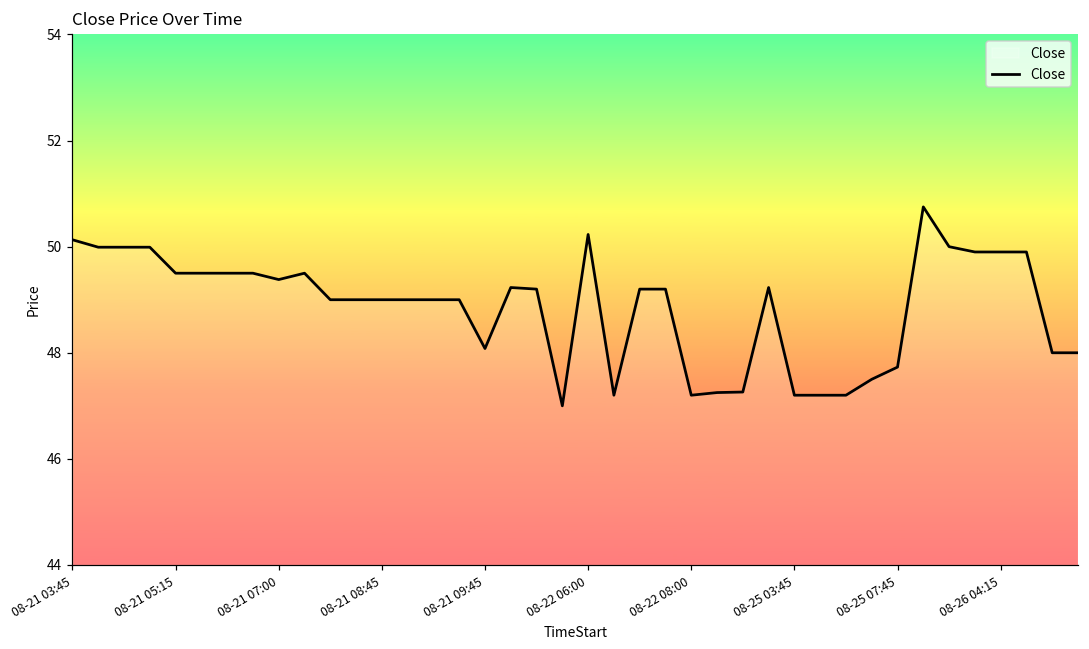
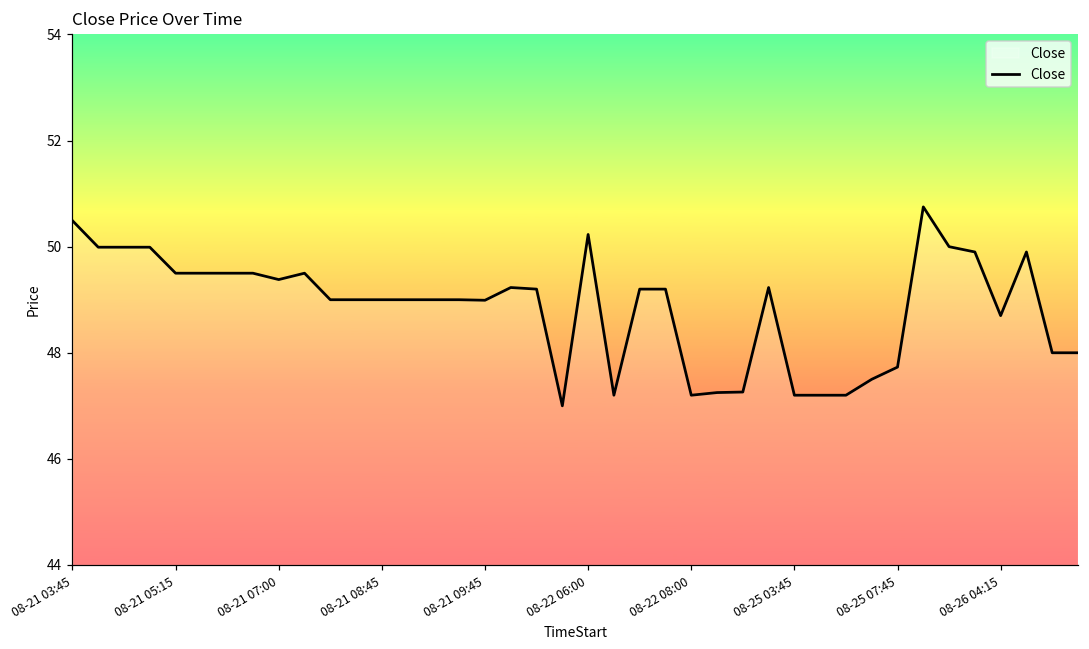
08-21 03:45: 50.1 -> 50.5
08-21 09:45: 48.1 -> 49.0
08-26 04:15: 49.9 -> 48.7
